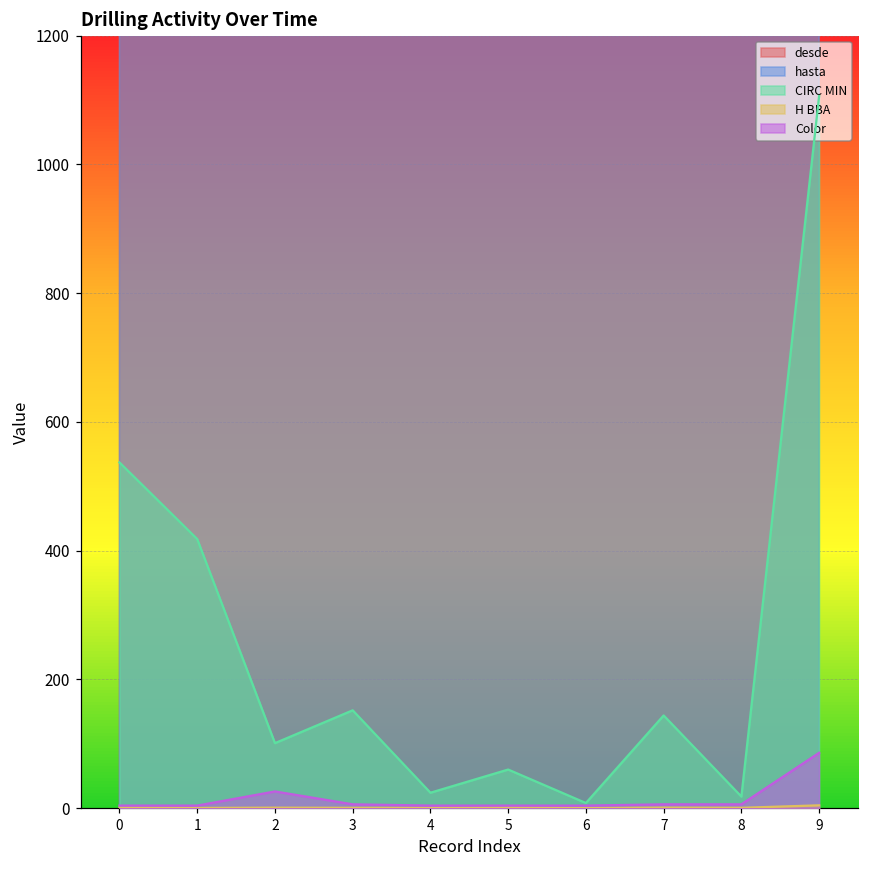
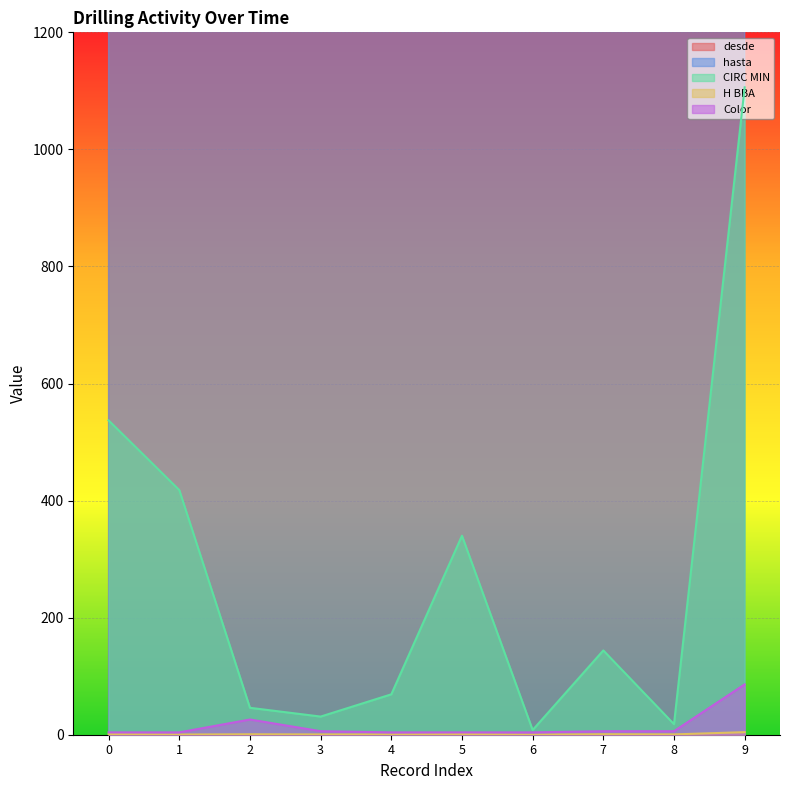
CIRC MIN, 2: 100 -> 50
CIRC MIN, 3: 150 -> 30
CIRC MIN, 4: 20 -> 70
CIRC MIN, 5: 60 -> 340
